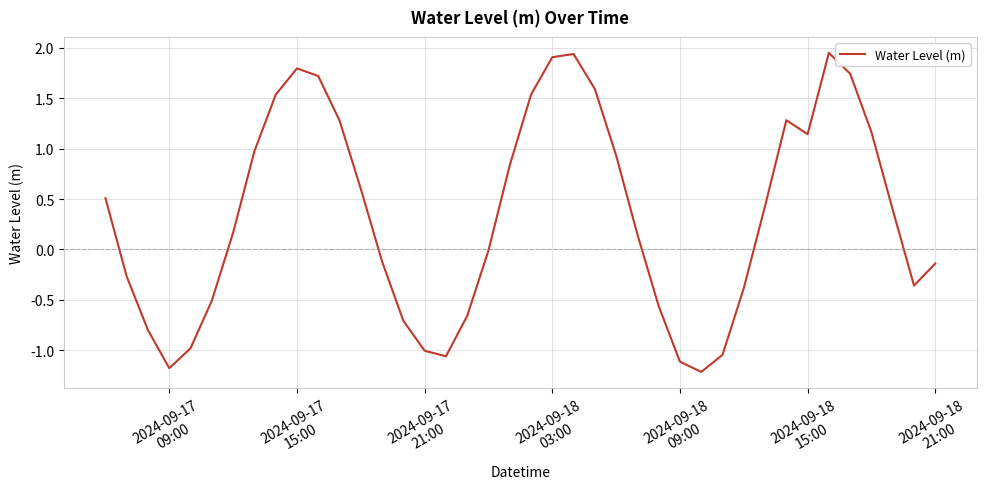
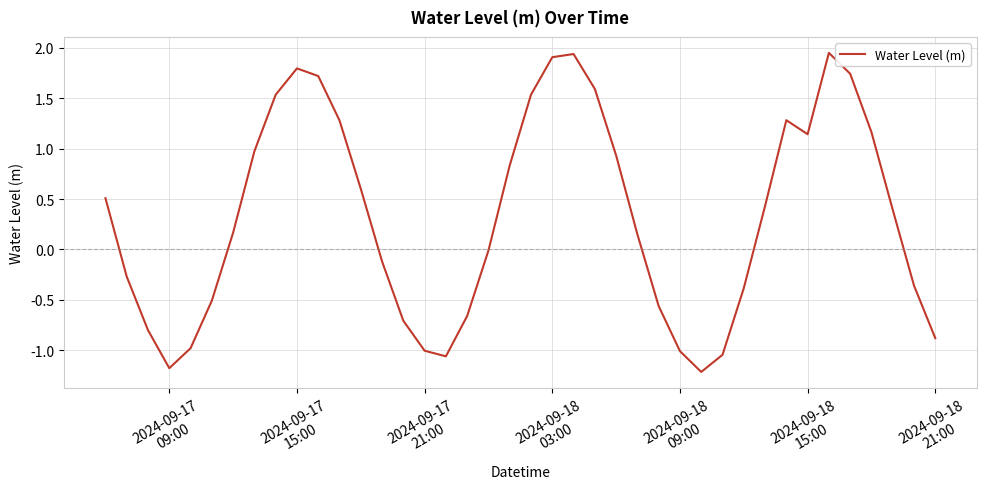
2024-09-18 09:00: -1.11 -> -1.01
2024-09-18 21:00: -0.14 -> -0.88
